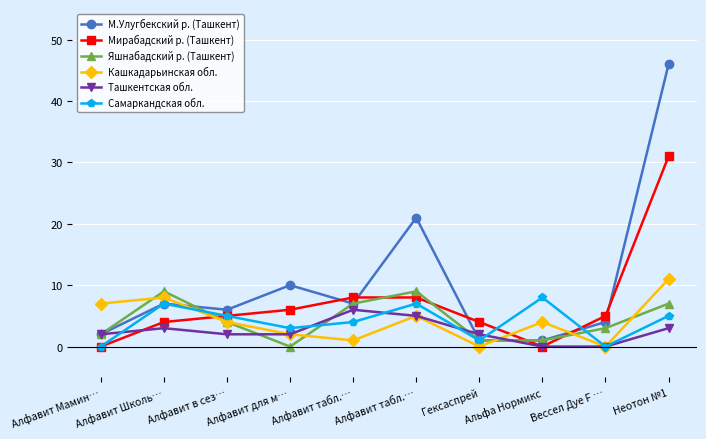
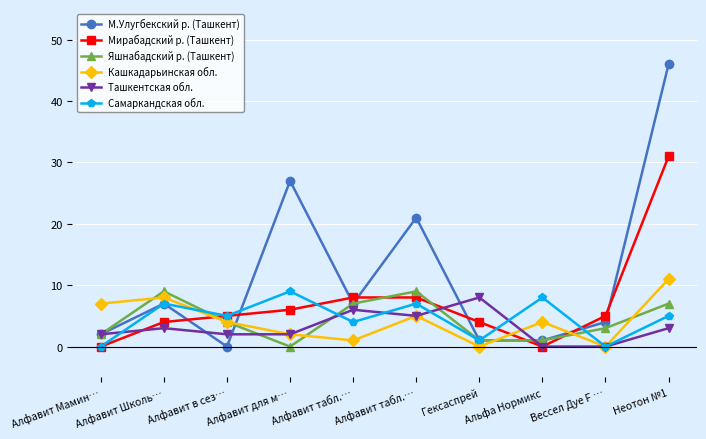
М.Улугбекский р. (Ташкент), Алфавит в сез…: 6 -> 0
М.Улугбекский р. (Ташкент), Алфавит для м…: 10 -> 27
Самаркандская обл., Алфавит для м…: 3 -> 9
Ташкентская обл., Гексаспрей: 2 -> 8
